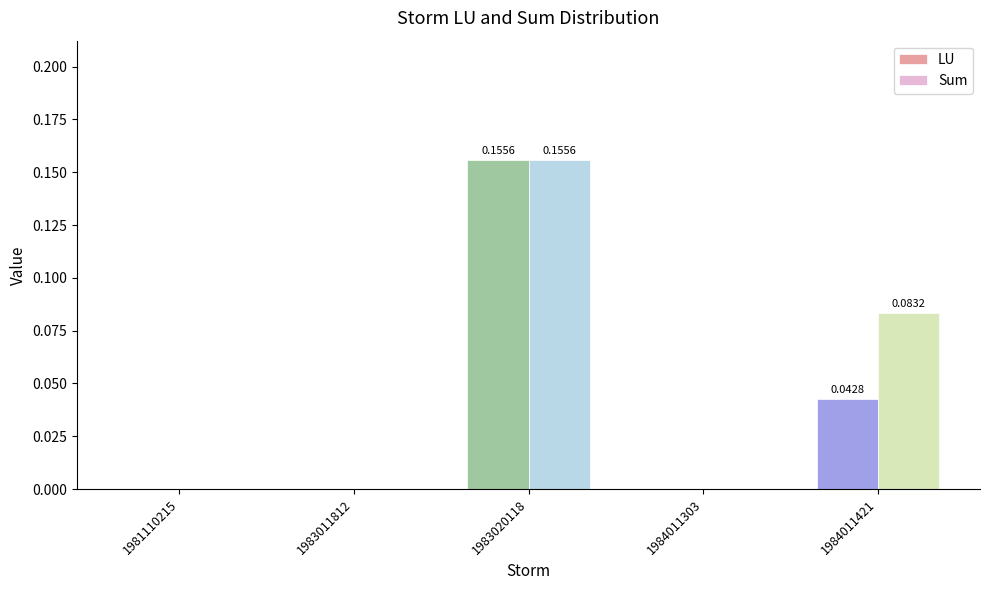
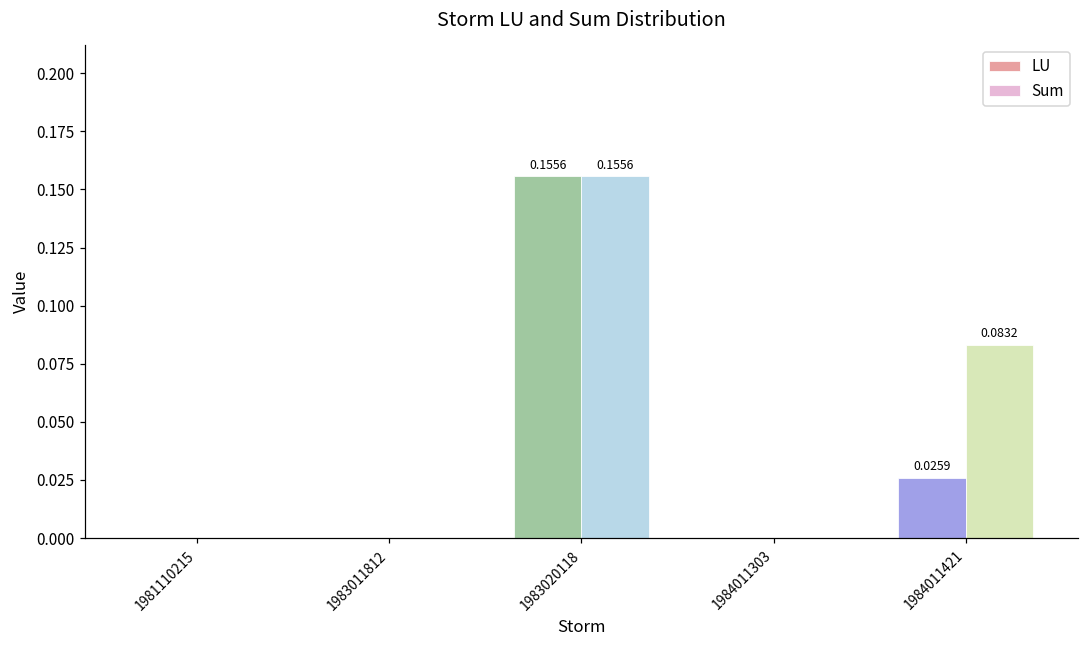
LU, 1984011421: 0.0428 -> 0.0259
